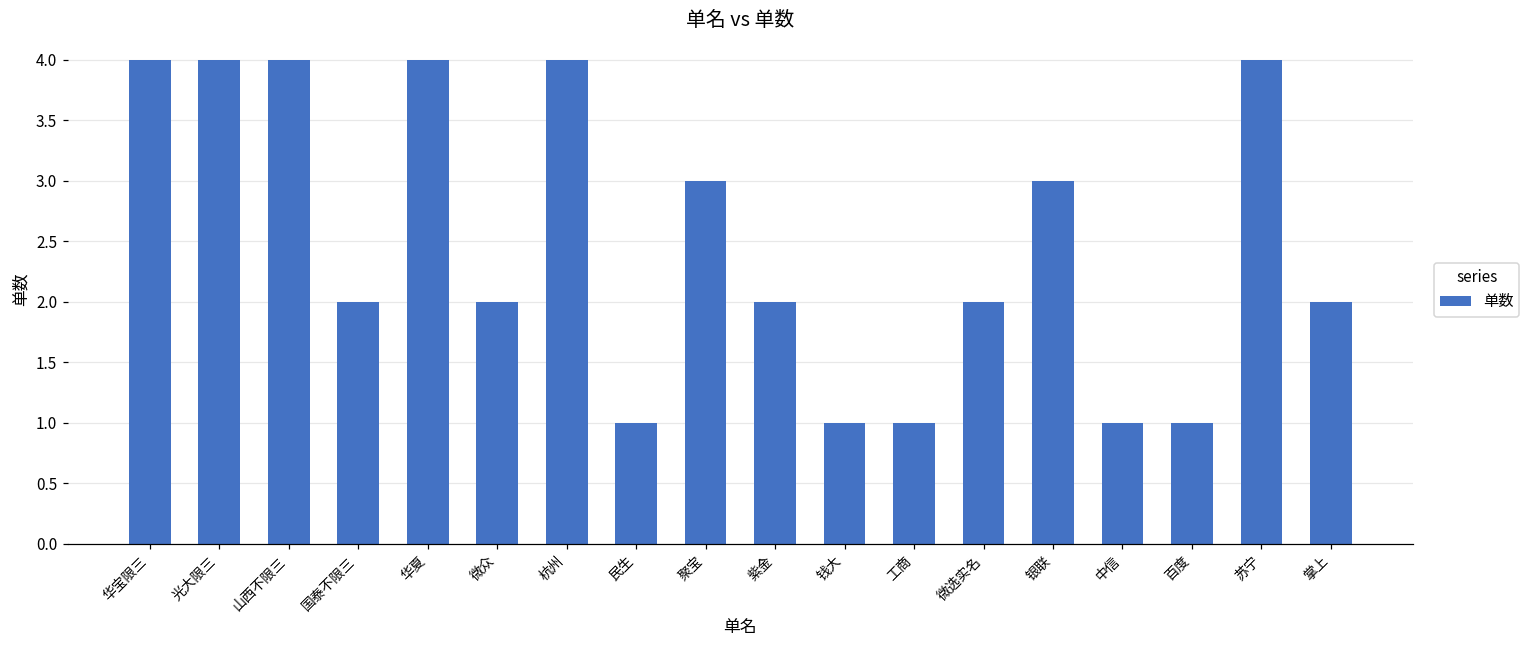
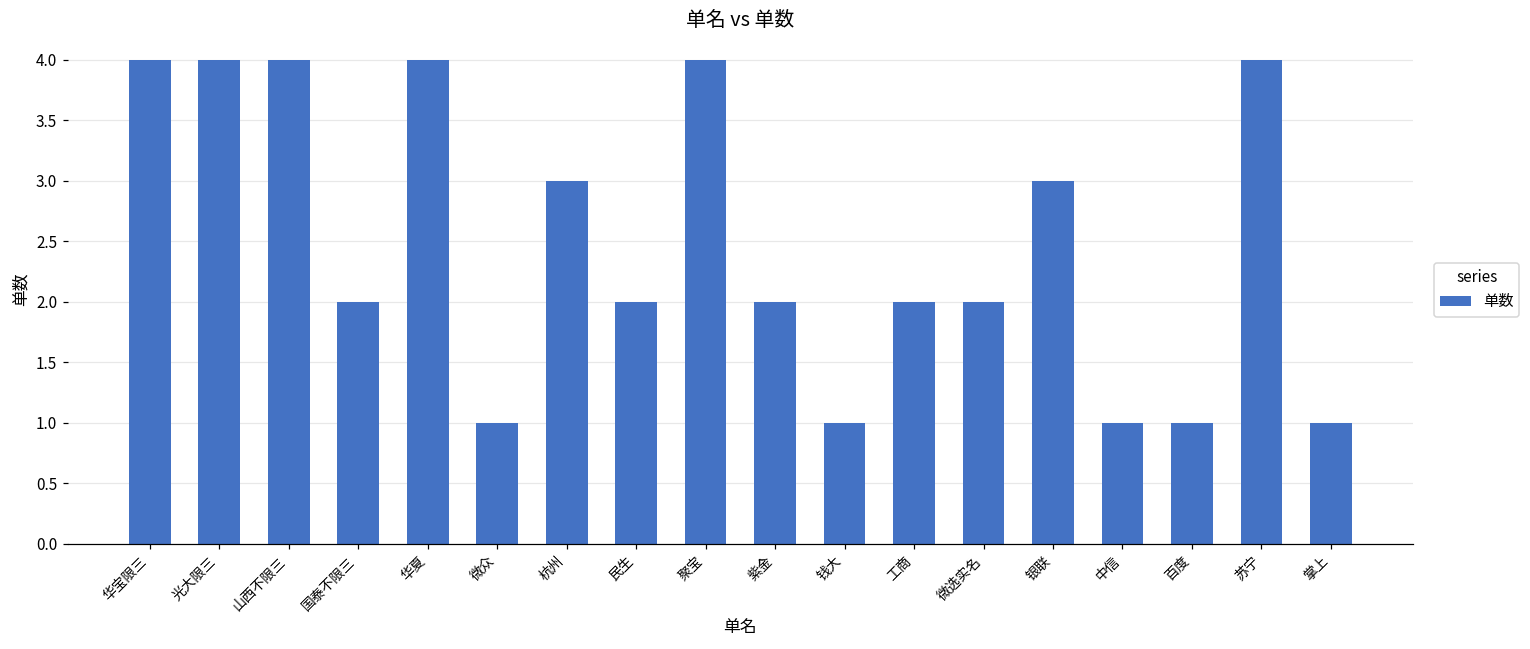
微众: 2 -> 1
杭州: 4 -> 3
民生: 1 -> 2
聚宝: 3 -> 4
工商: 1 -> 2
掌上: 2 -> 1
